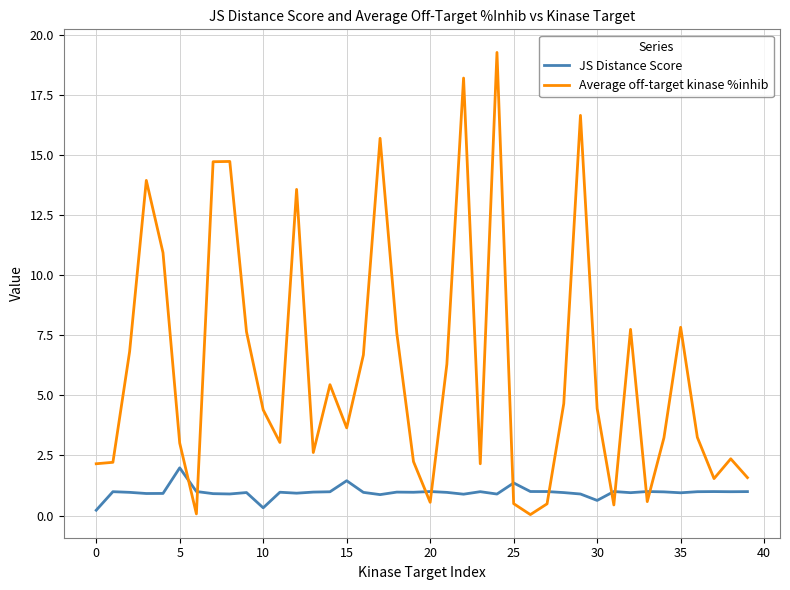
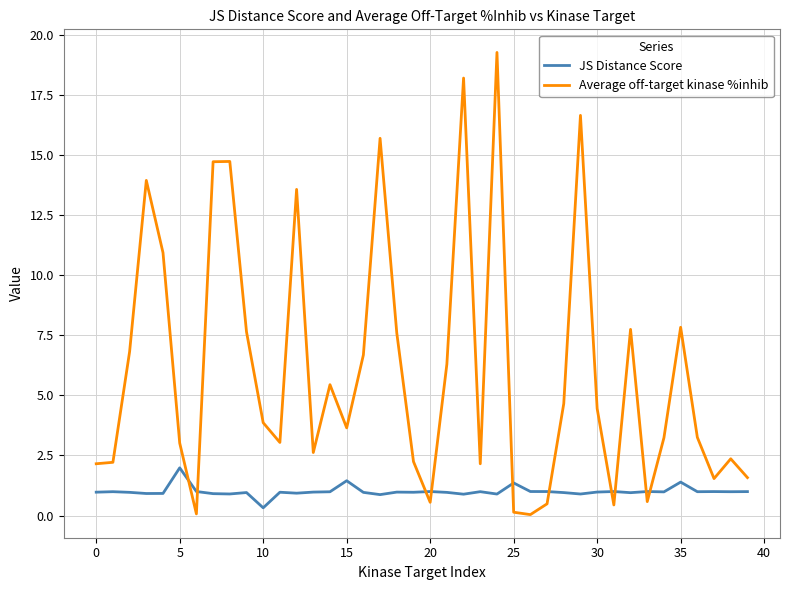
JS Distance Score, 0: 0.2 -> 1.0
Average off-target kinase %inhib, 10: 4.4 -> 3.9
Average off-target kinase %inhib, 25: 0.5 -> 0.1
JS Distance Score, 30: 0.6 -> 1.0
JS Distance Score, 35: 0.9 -> 1.4
